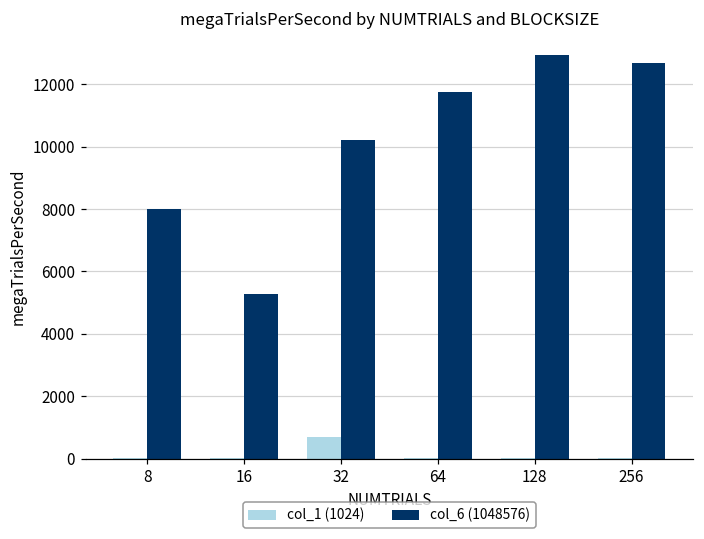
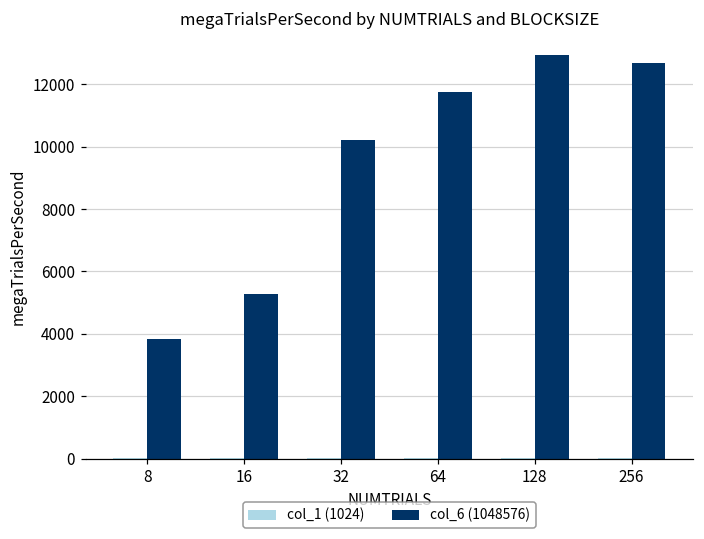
col_6 (1048576), 8: 8000 -> 3800
col_1 (1024), 32: 700 -> 0
